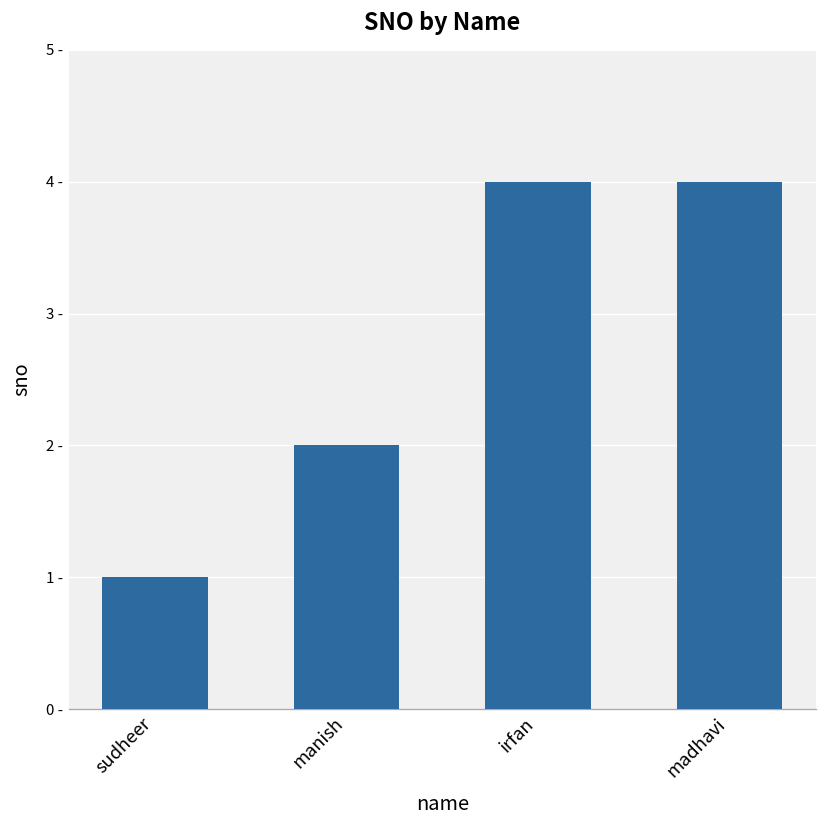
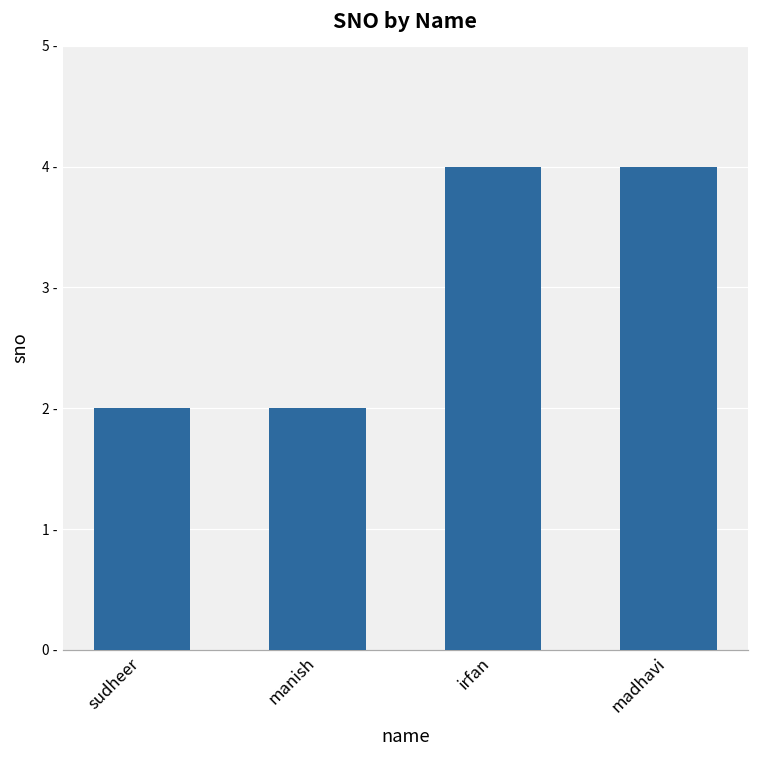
sudheer: 1 - -> 2 -
